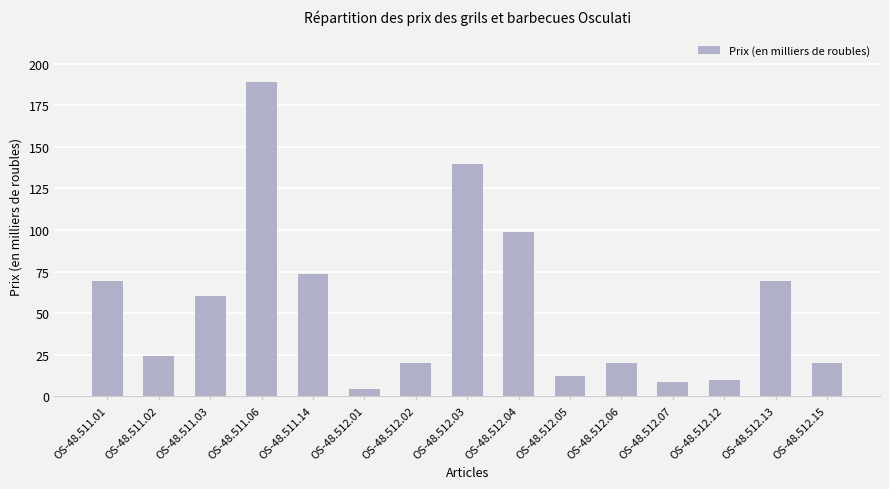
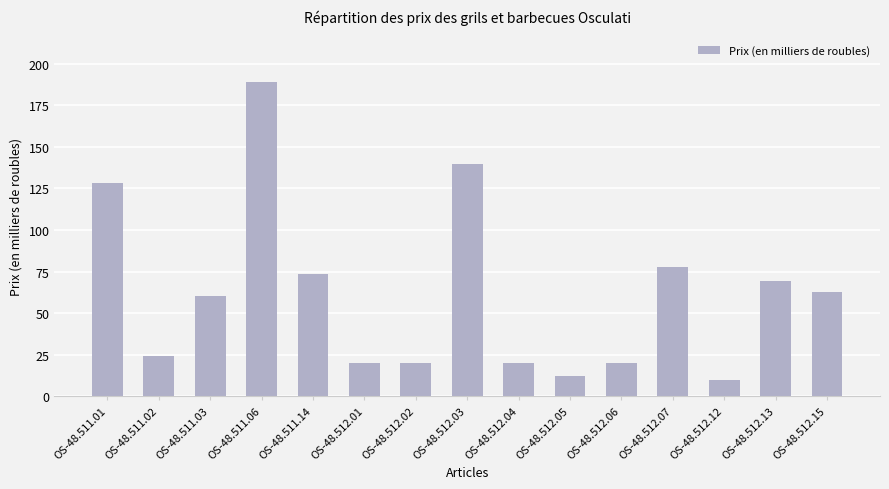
OS-48.511.01: 69 -> 128
OS-48.512.01: 4 -> 20
OS-48.512.04: 99 -> 20
OS-48.512.07: 8 -> 78
OS-48.512.15: 20 -> 63
